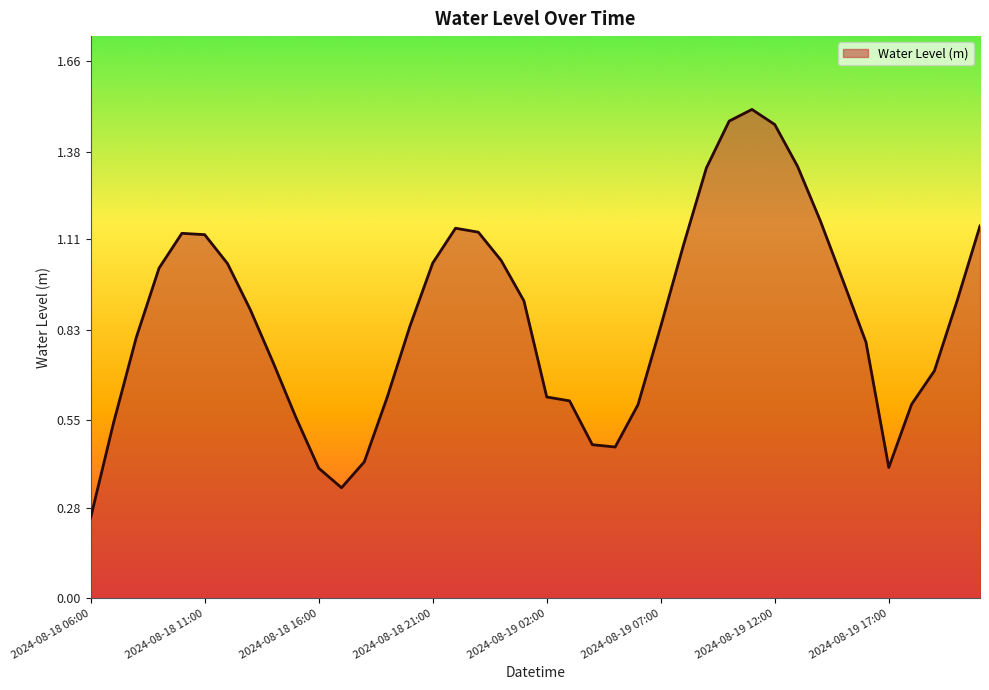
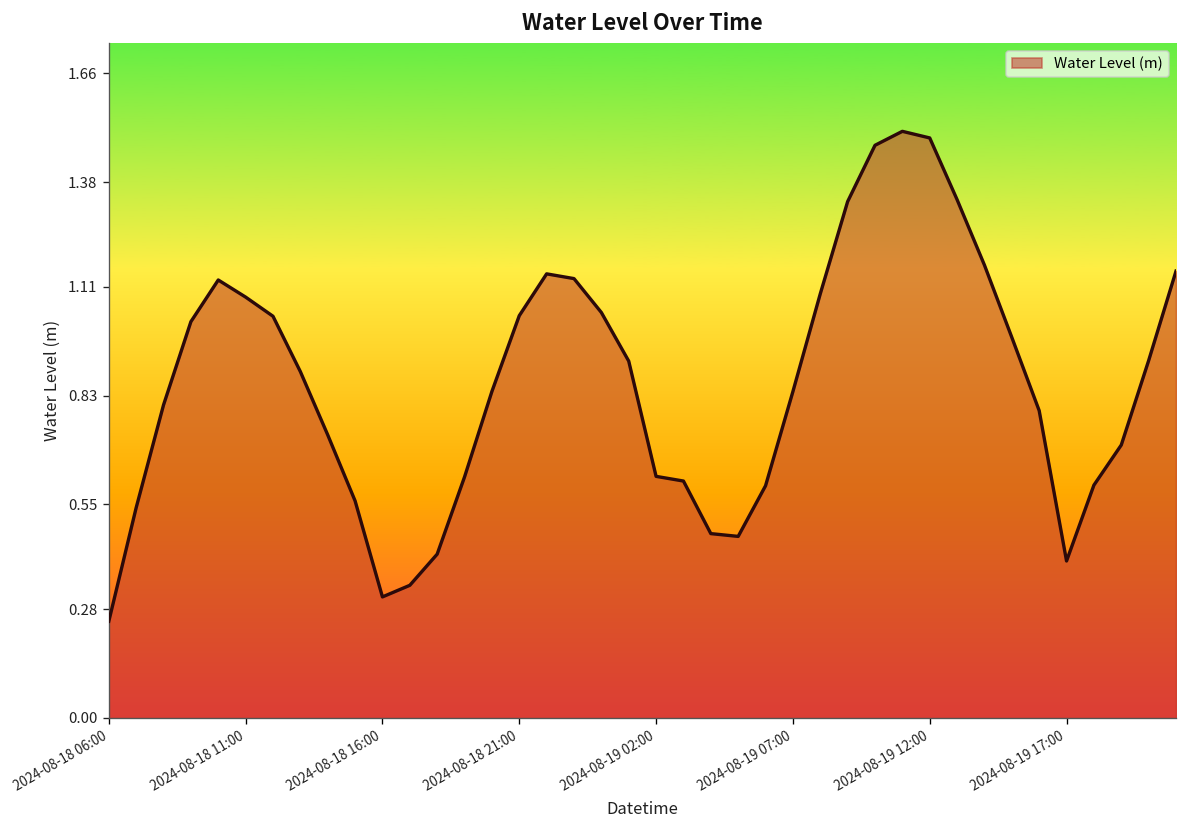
2024-08-18 11:00: 1.12 -> 1.08
2024-08-18 16:00: 0.40 -> 0.31
2024-08-19 12:00: 1.46 -> 1.49
